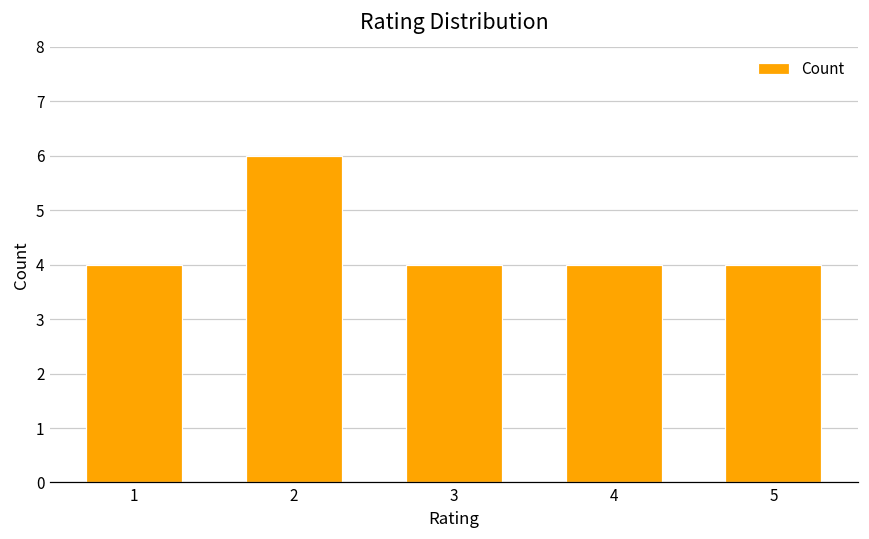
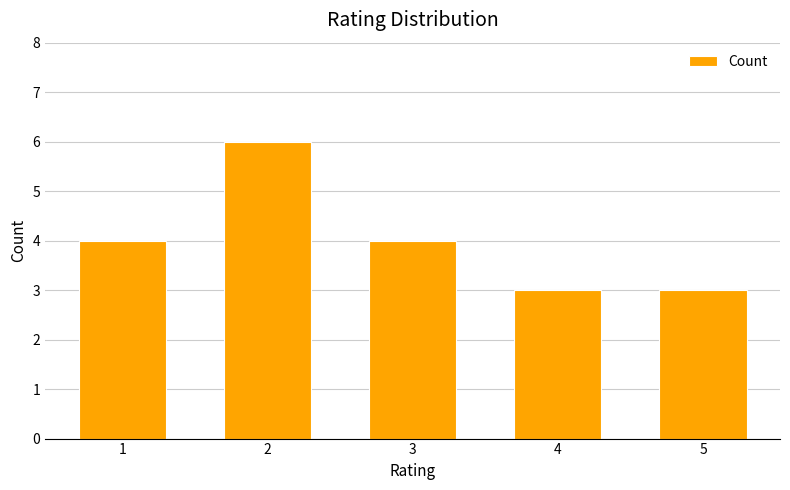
4: 4 -> 3
5: 4 -> 3
